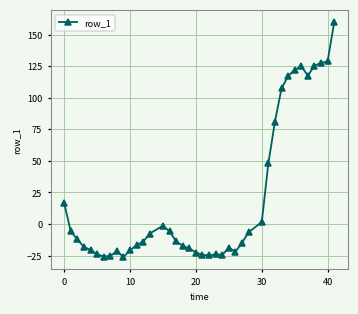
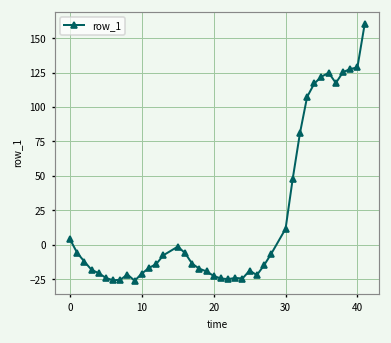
0: 16 -> 4
30: 2 -> 12
